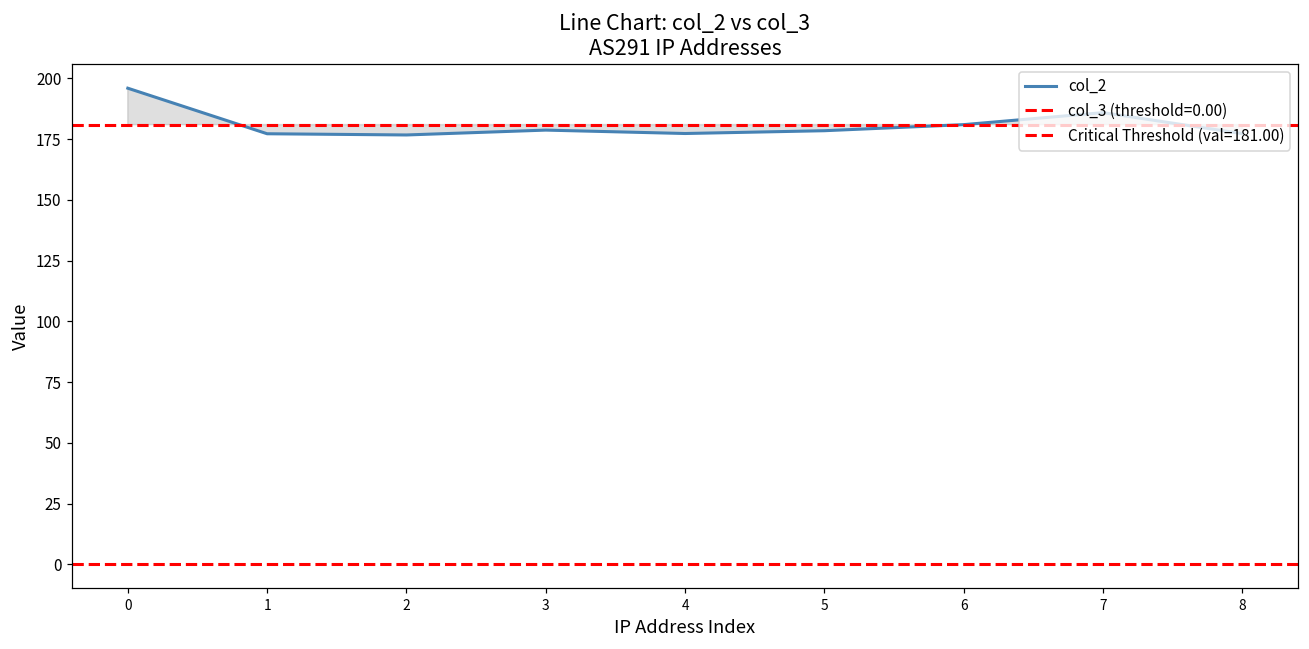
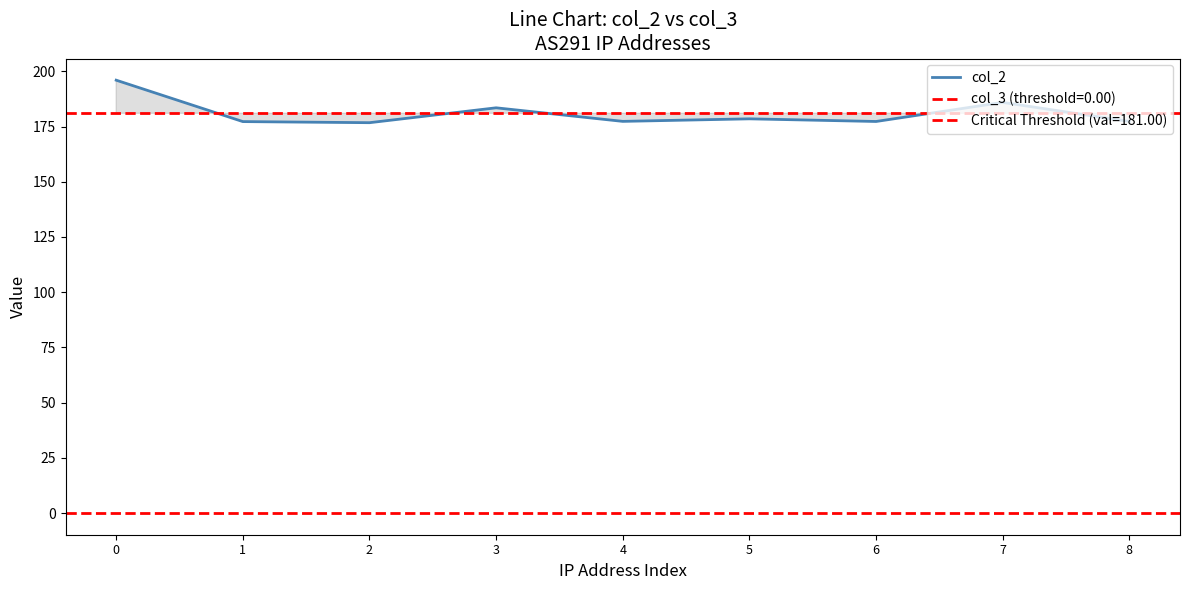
3: 179 -> 183
6: 181 -> 177
